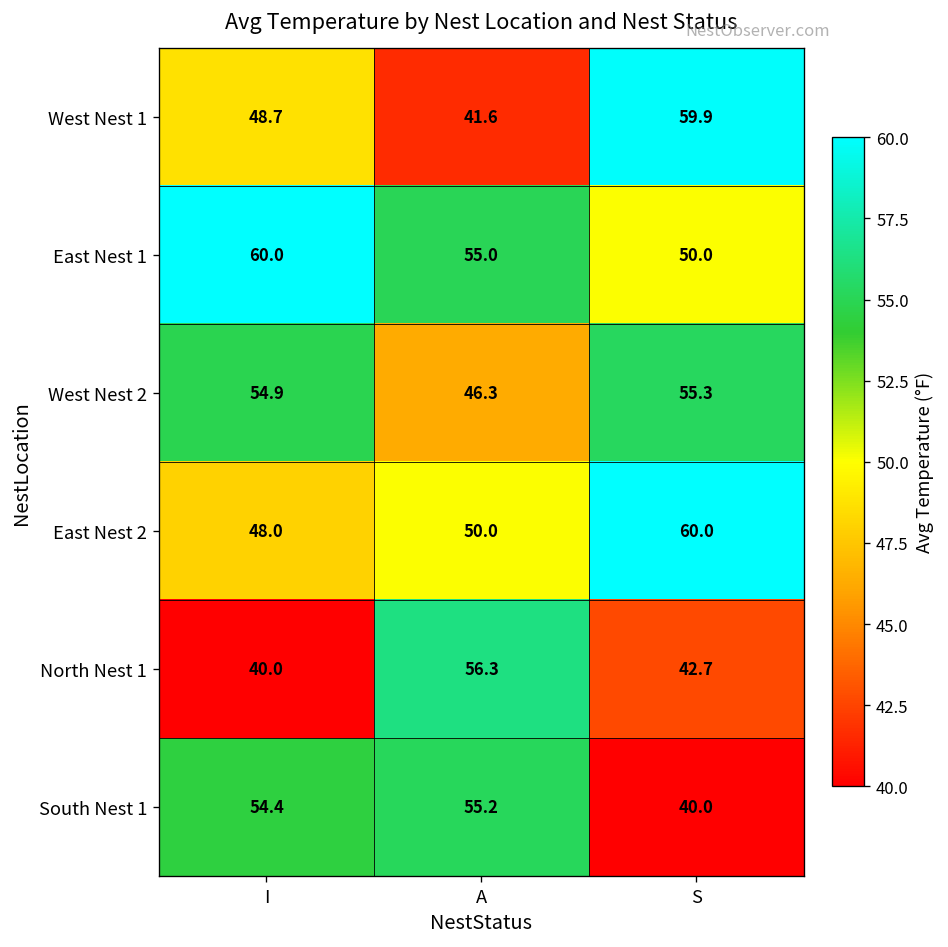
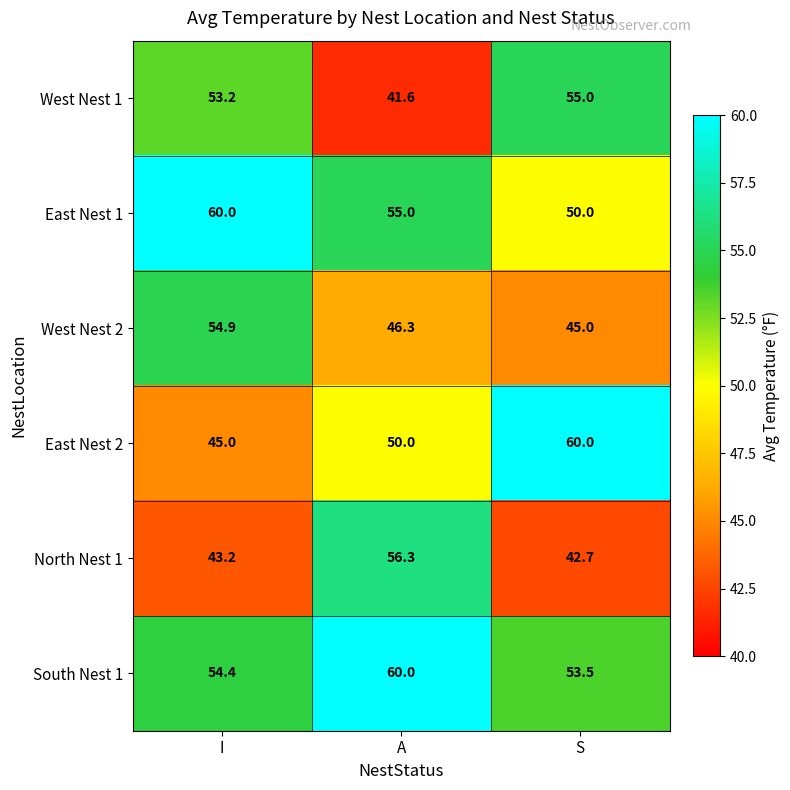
West Nest 1, I: 48.7 -> 53.2
West Nest 1, S: 59.9 -> 55.0
West Nest 2, S: 55.3 -> 45.0
East Nest 2, I: 48.0 -> 45.0
North Nest 1, I: 40.0 -> 43.2
South Nest 1, A: 55.2 -> 60.0
South Nest 1, S: 40.0 -> 53.5
